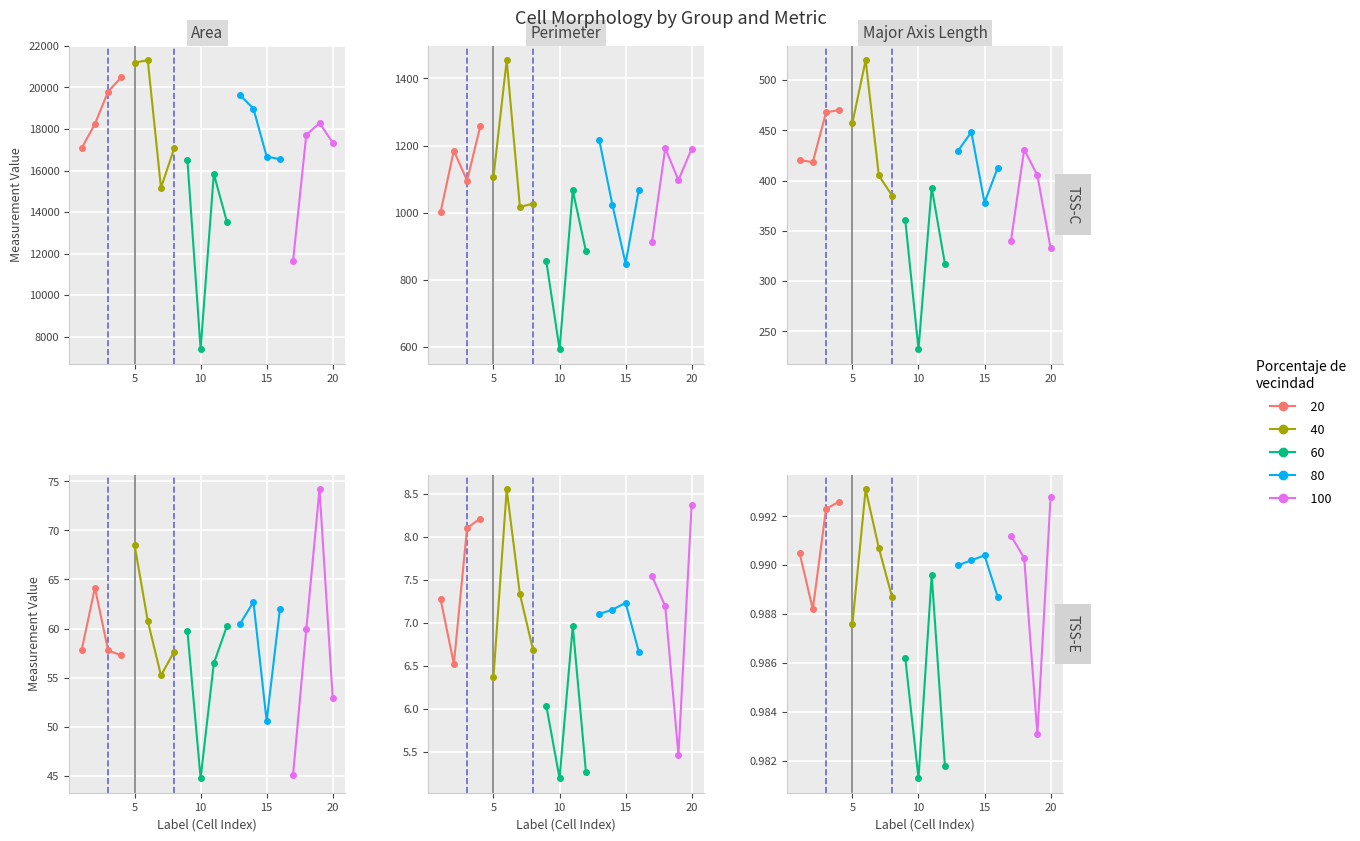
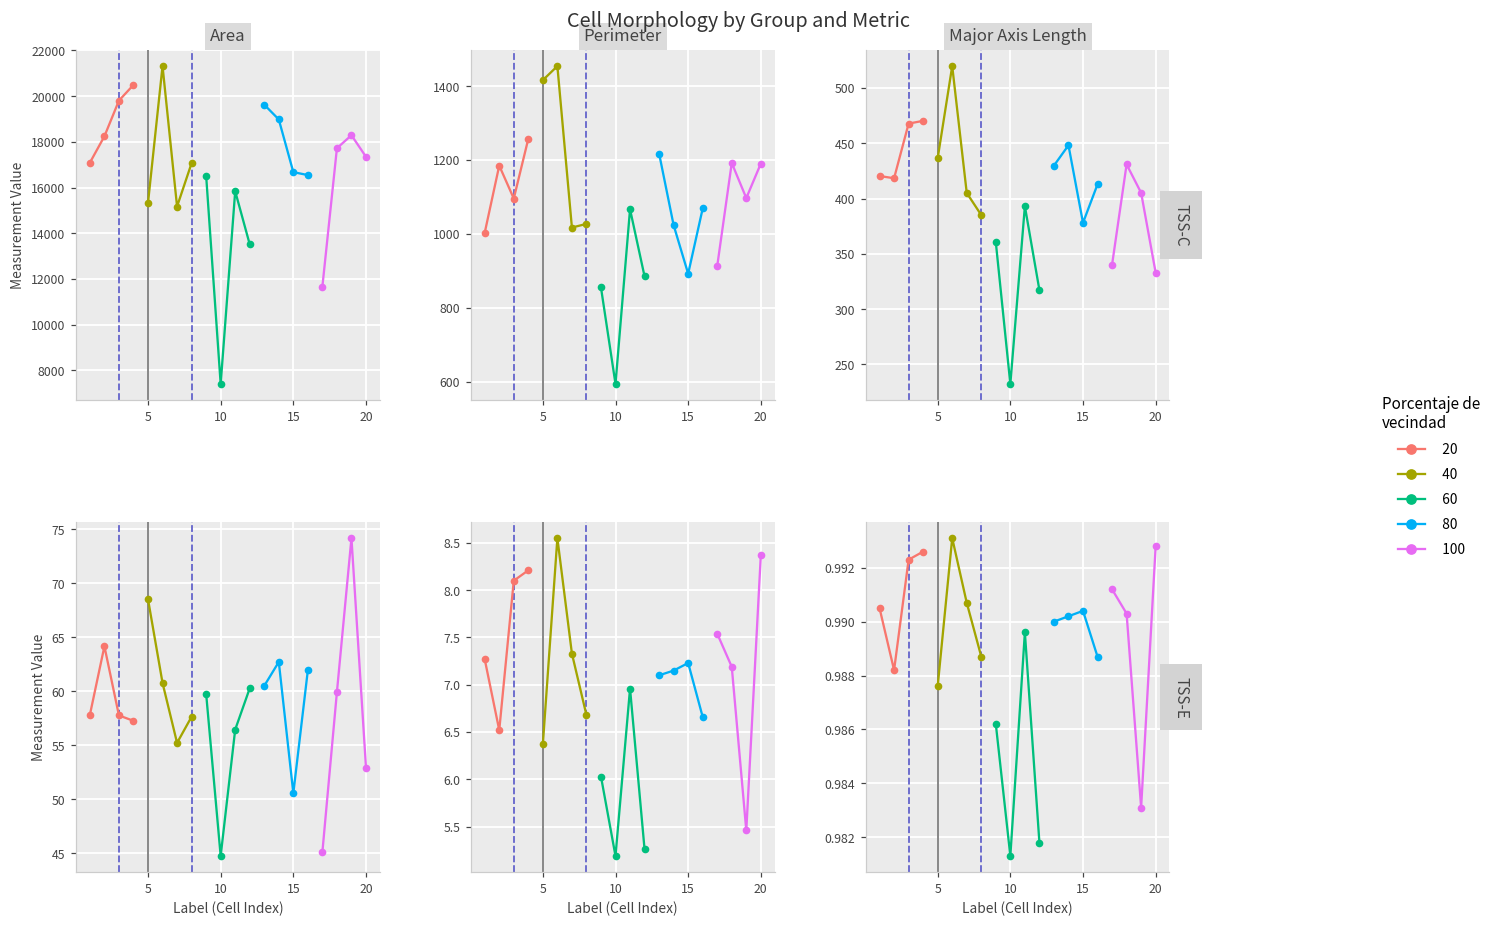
Area, 40, 5: 21200 -> 15300
Perimeter, 40, 5: 1110 -> 1420
Perimeter, 80, 15: 850 -> 890
Major Axis Length, 40, 5: 458 -> 436
